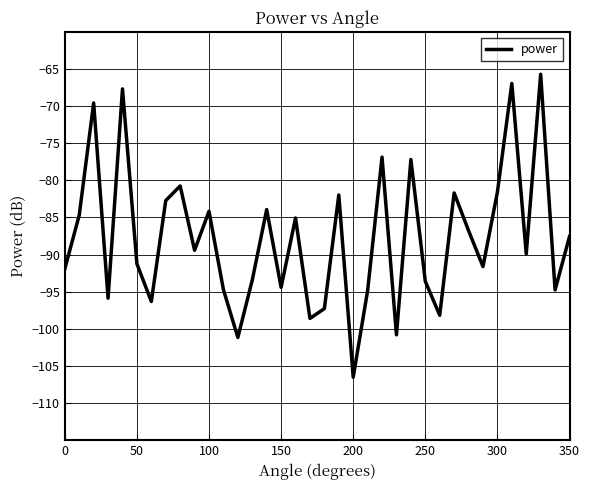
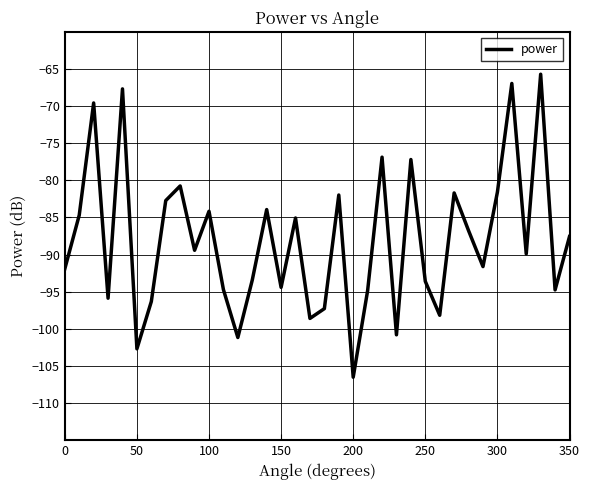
50: -91 -> -103
